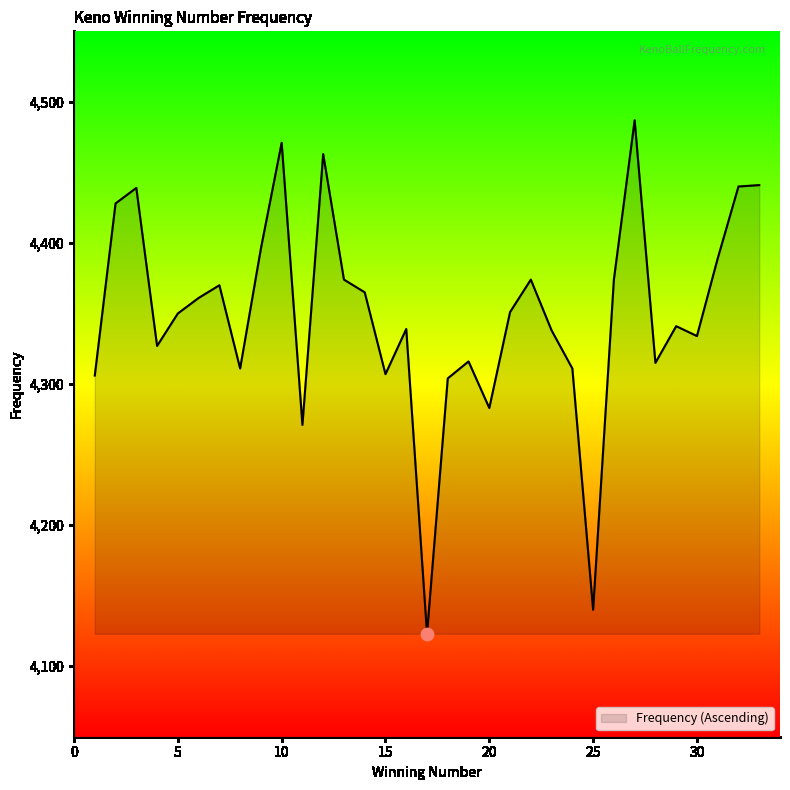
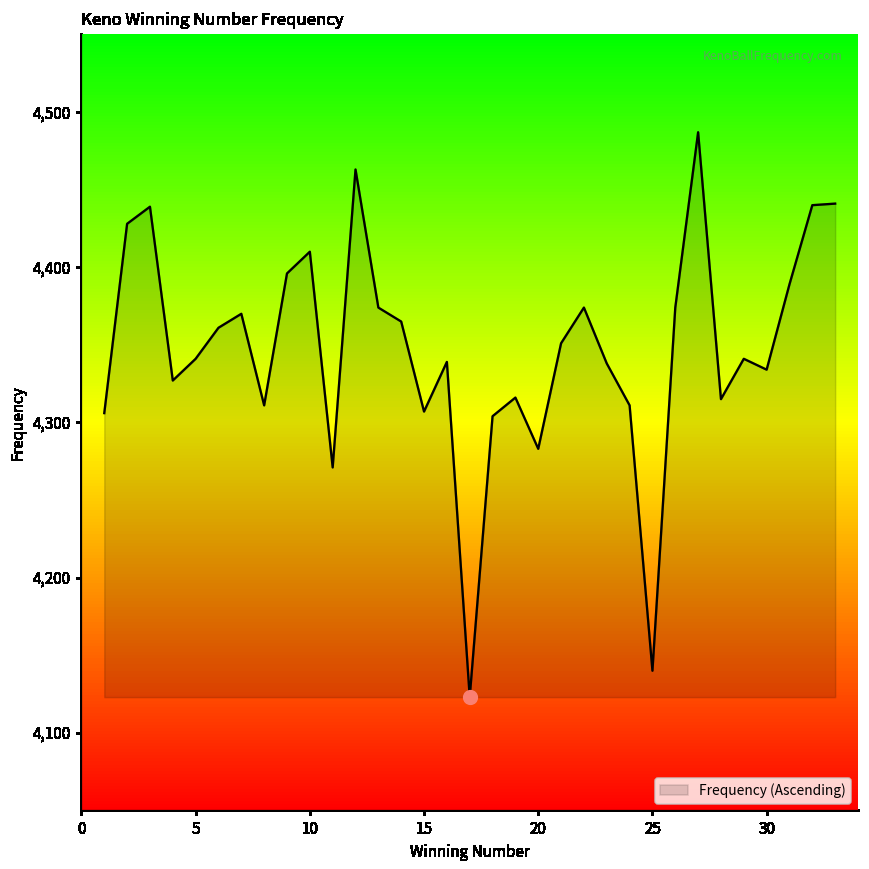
Frequency (Ascending), 5: 4,350 -> 4,341
Frequency (Ascending), 10: 4,471 -> 4,410
